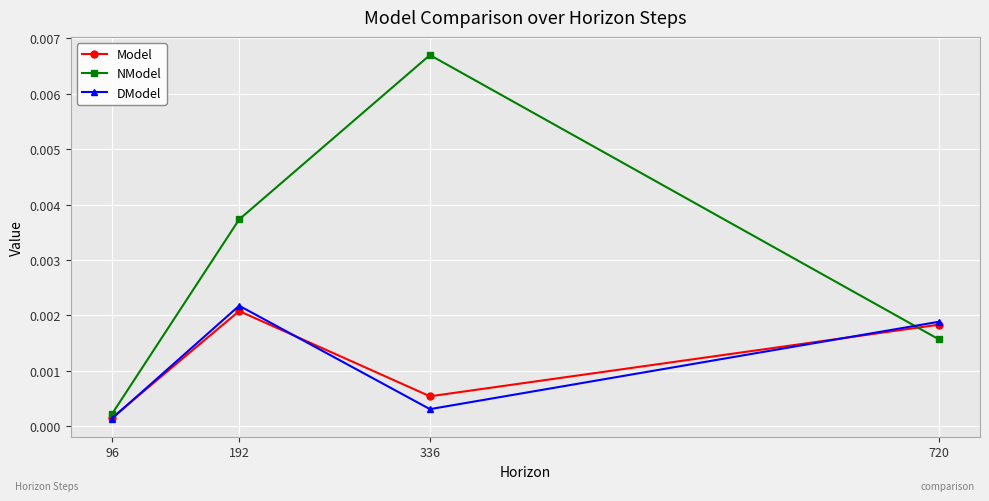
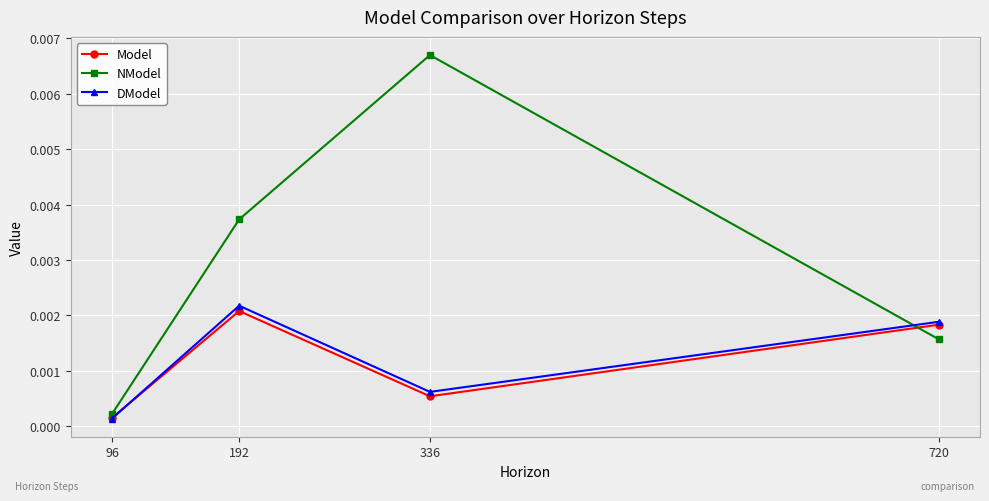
DModel, 336: 0.0003 -> 0.0006
